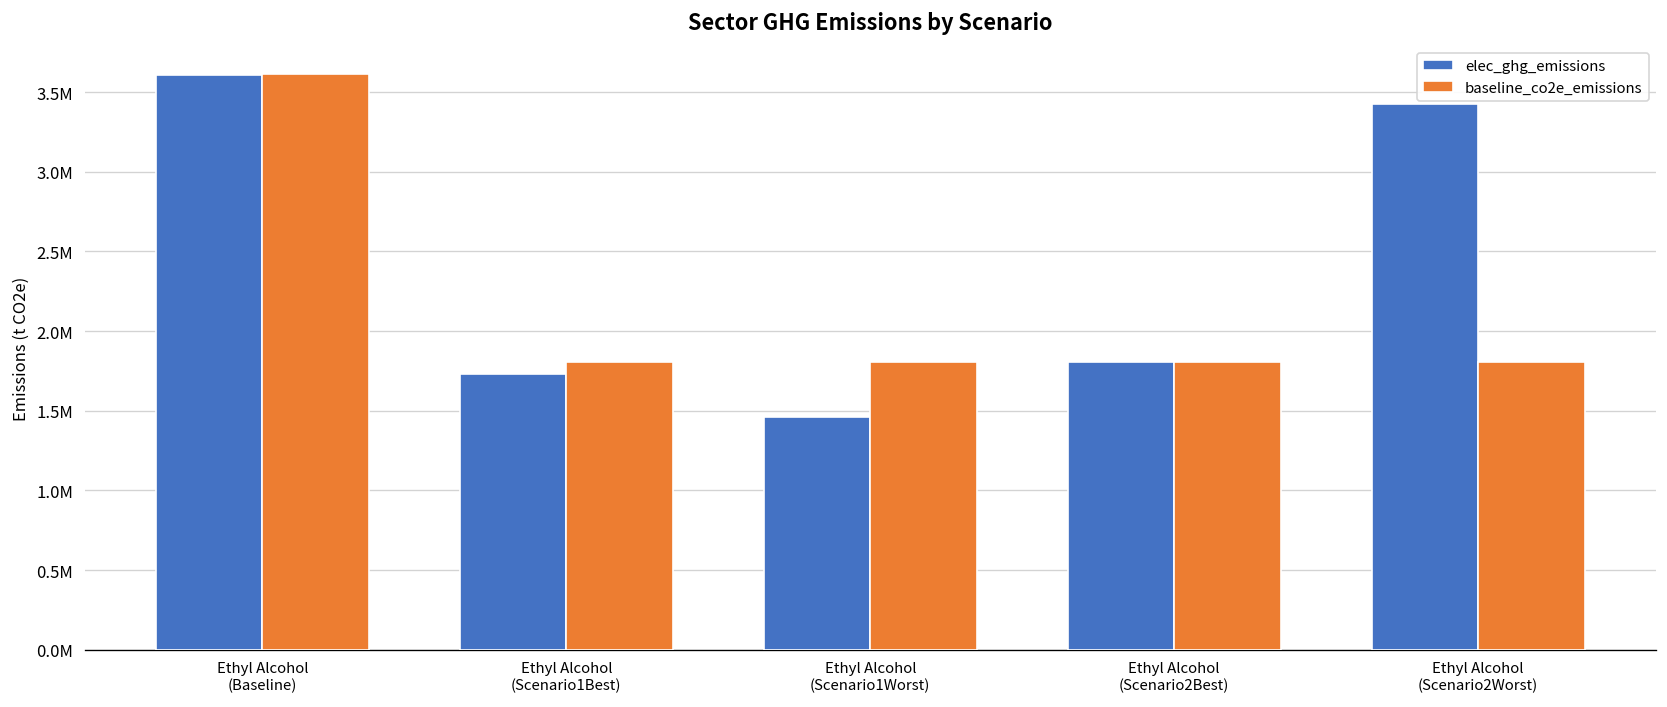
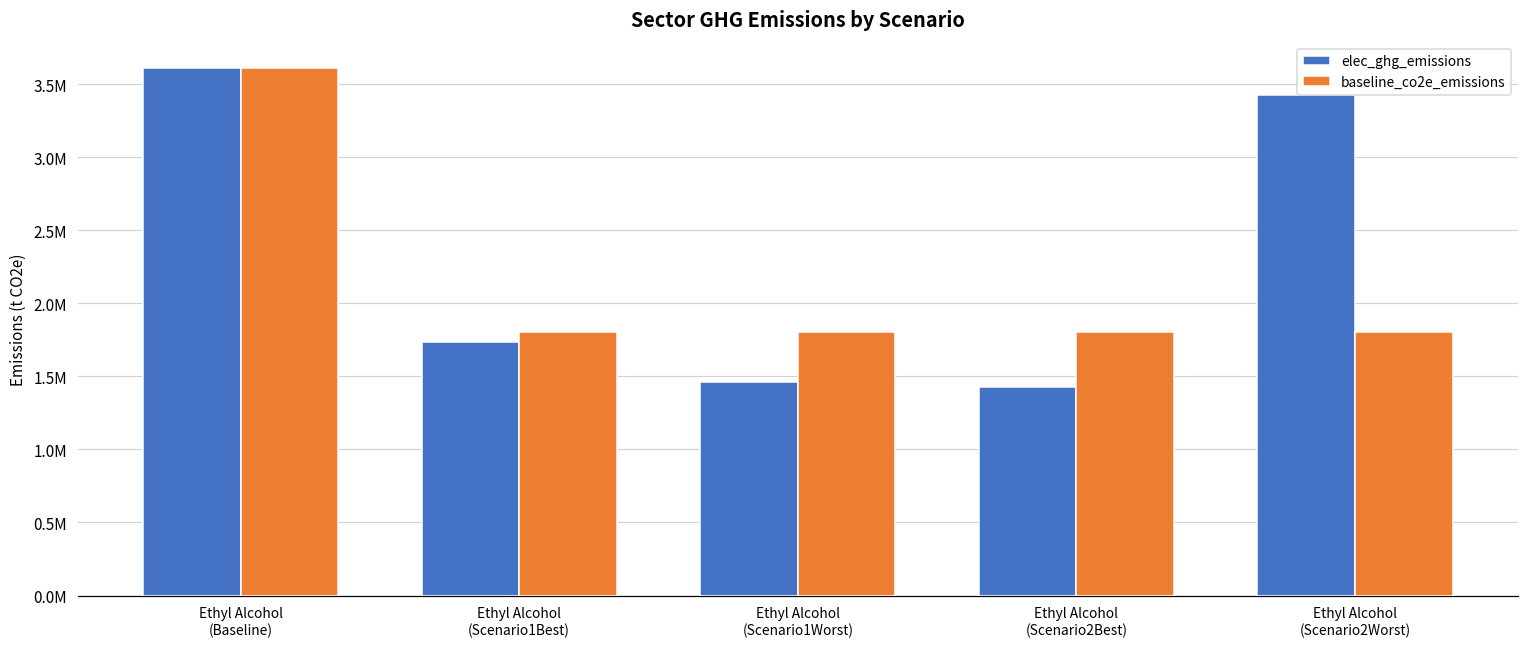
elec_ghg_emissions, Ethyl Alcohol (Scenario2Best): 1810000 -> 1430000
